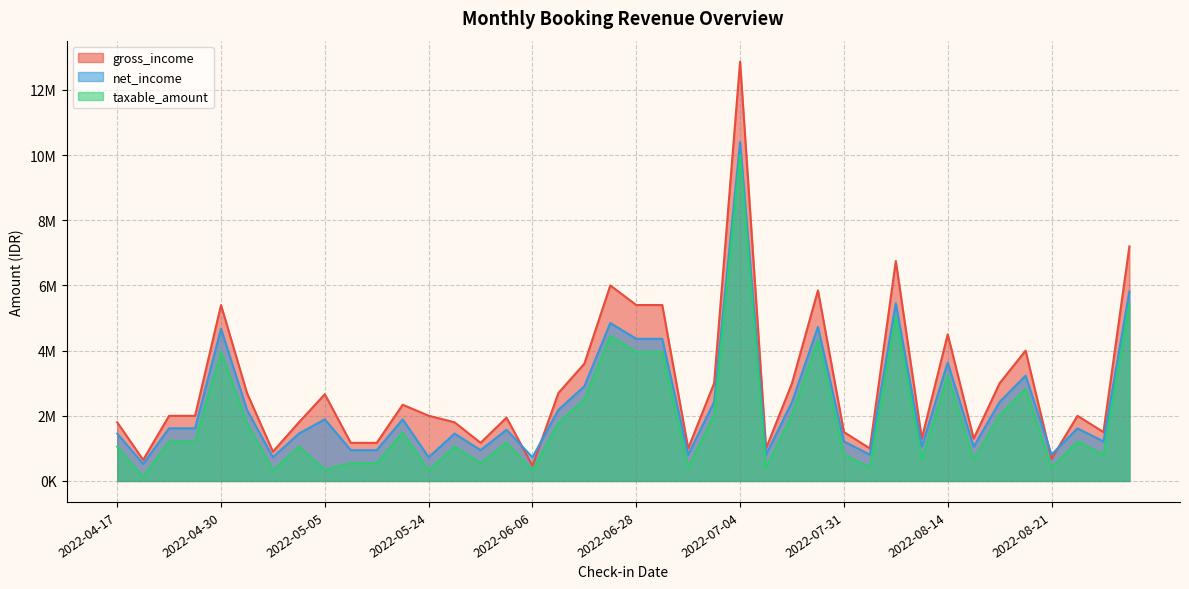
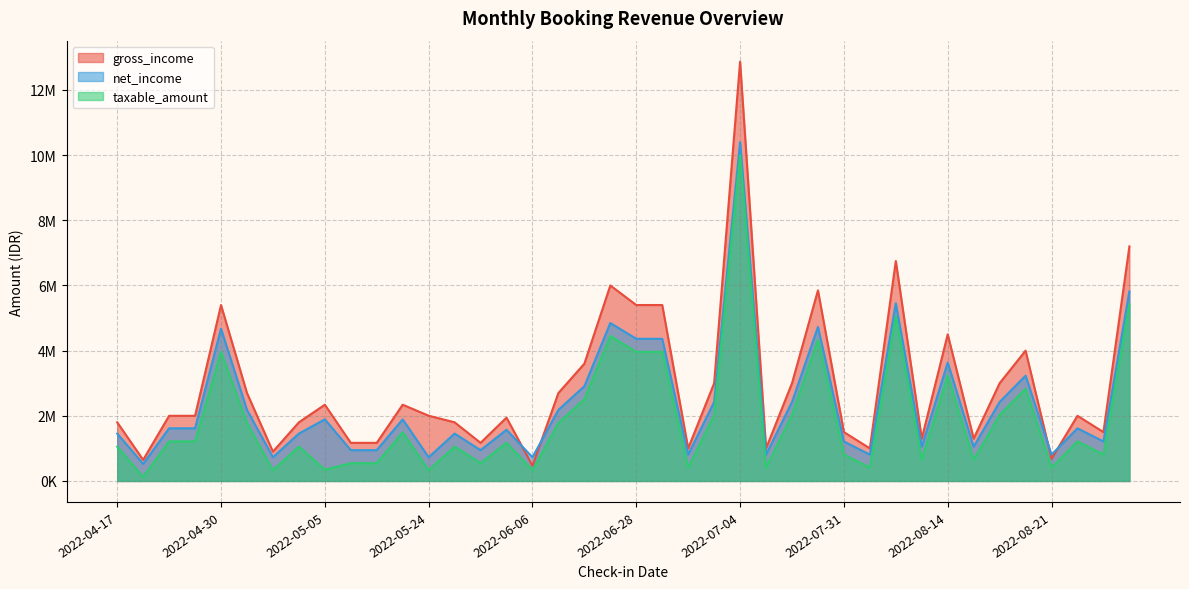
gross_income, 2022-05-05: 2700000 -> 2300000
